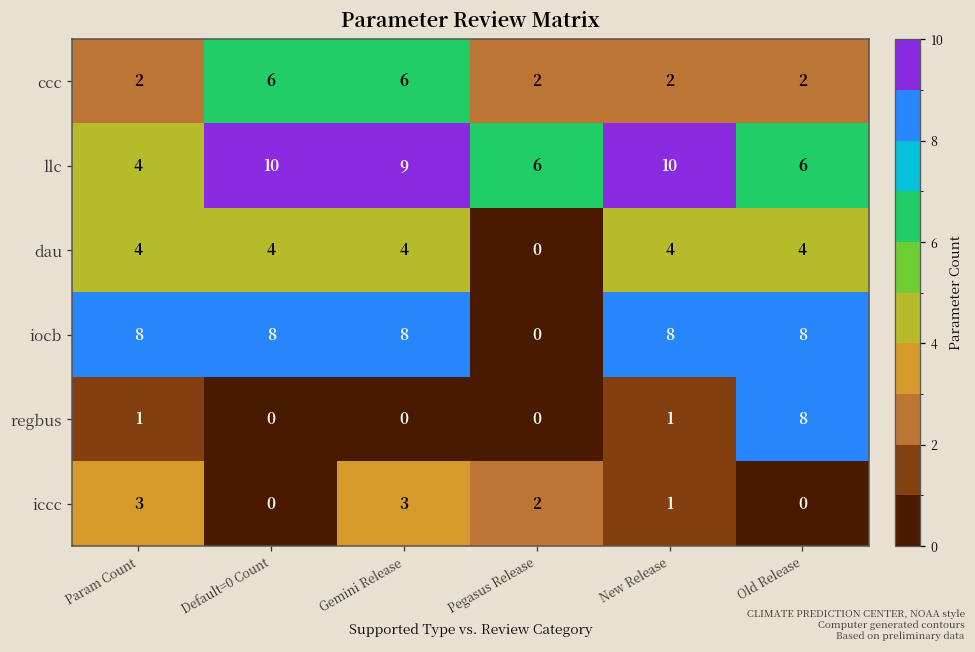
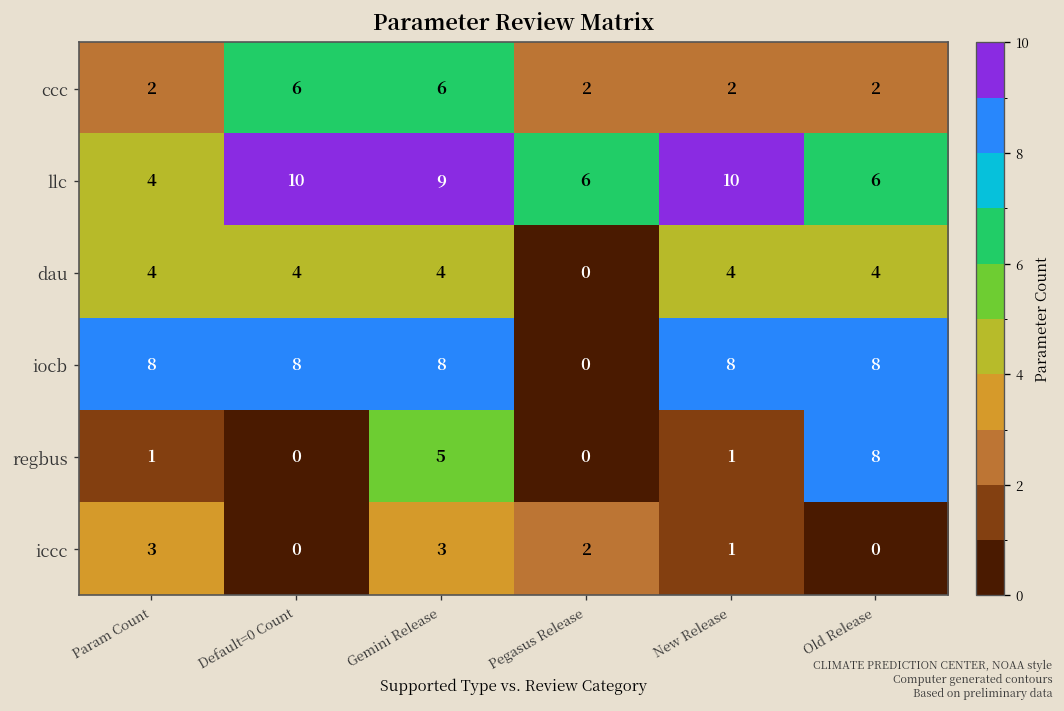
regbus, Gemini Release: 0 -> 5
